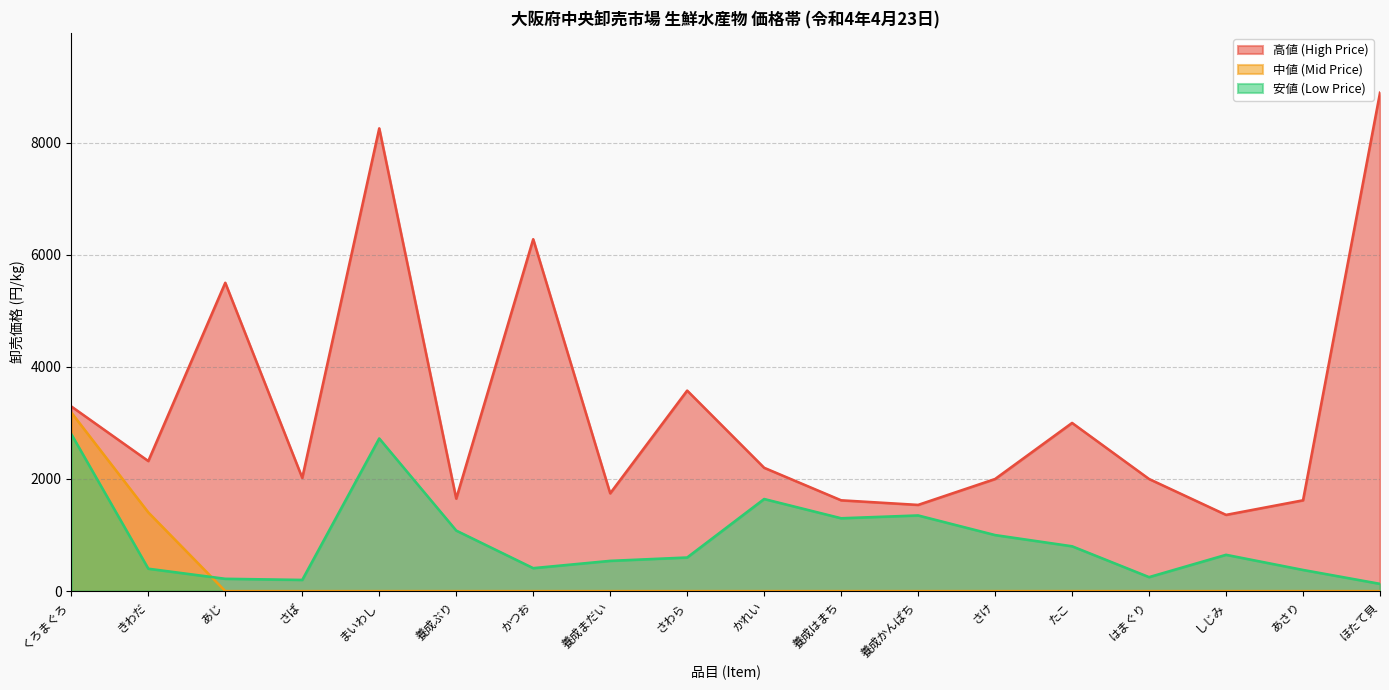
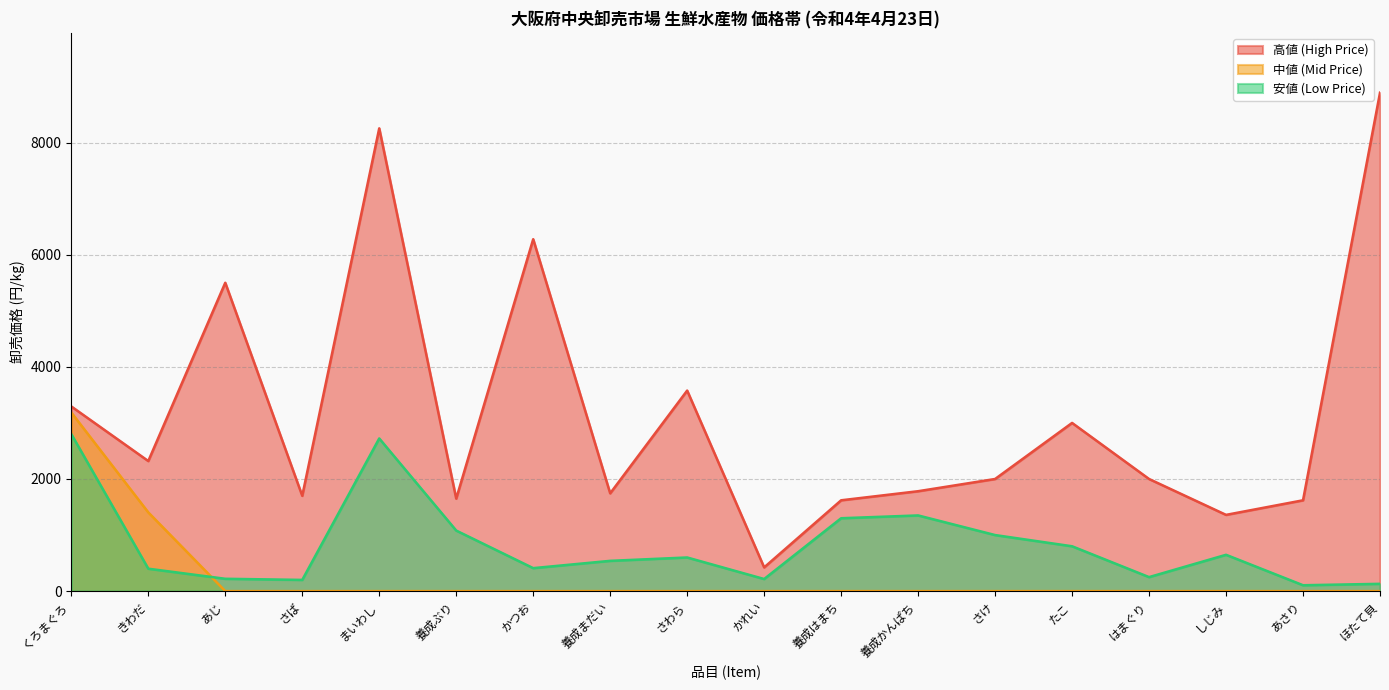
高値 (High Price), さば: 2000 -> 1700
高値 (High Price), かれい: 2200 -> 400
安値 (Low Price), かれい: 1600 -> 200
高値 (High Price), 養成かんぱち: 1500 -> 1800
安値 (Low Price), あさり: 400 -> 100
